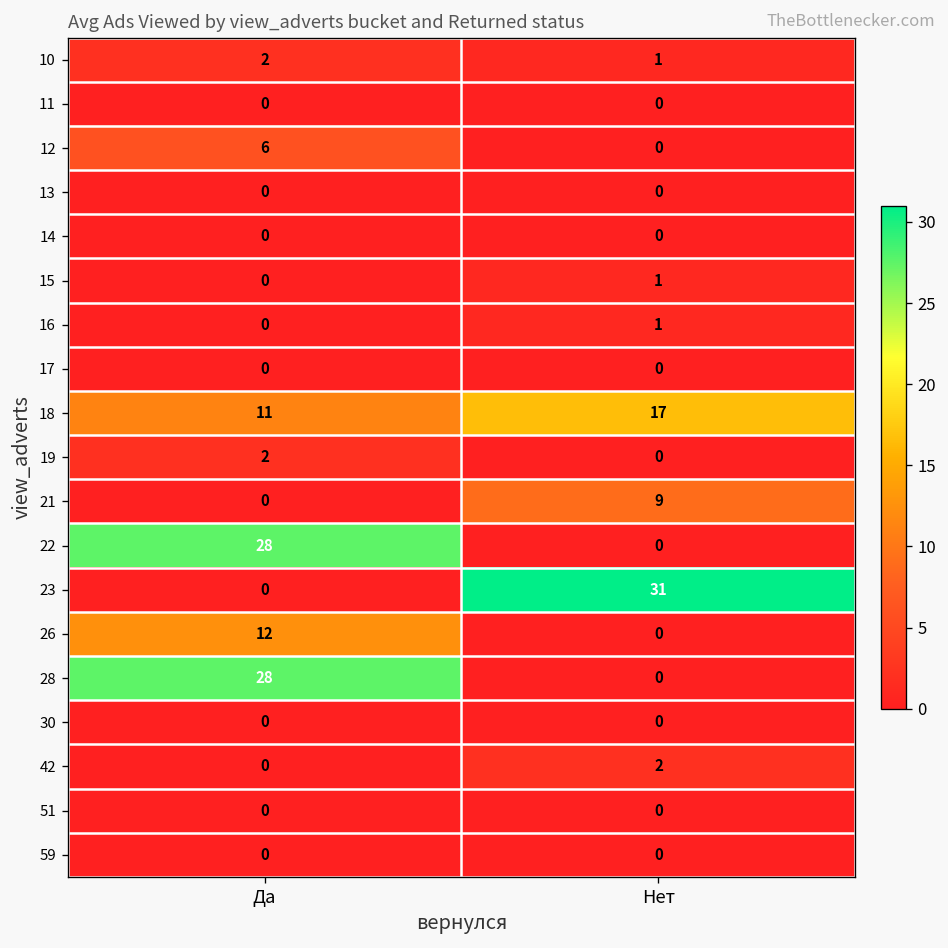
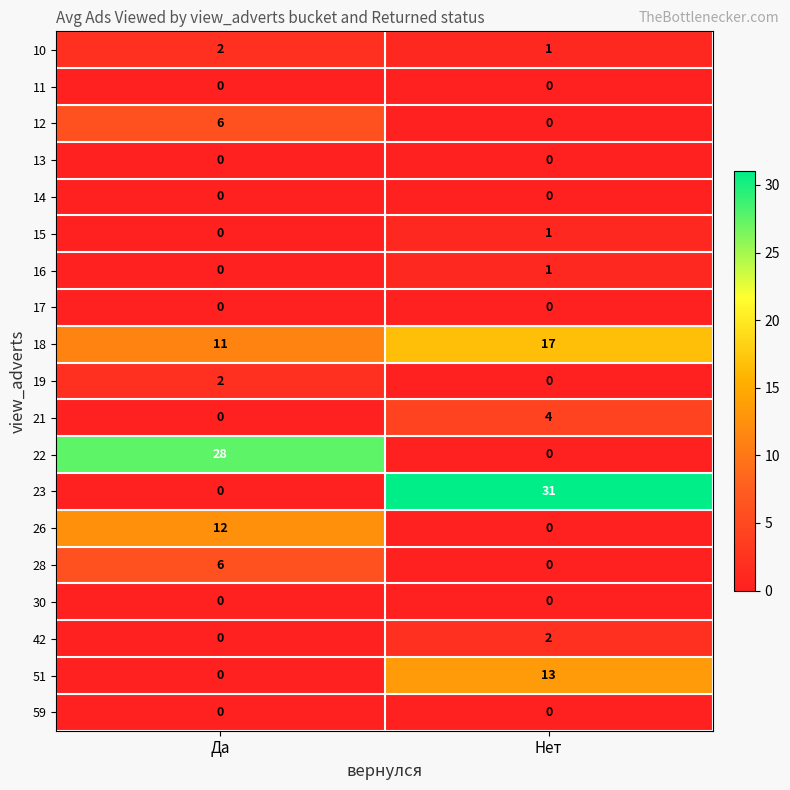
21, Нет: 9 -> 4
28, Да: 28 -> 6
51, Нет: 0 -> 13
